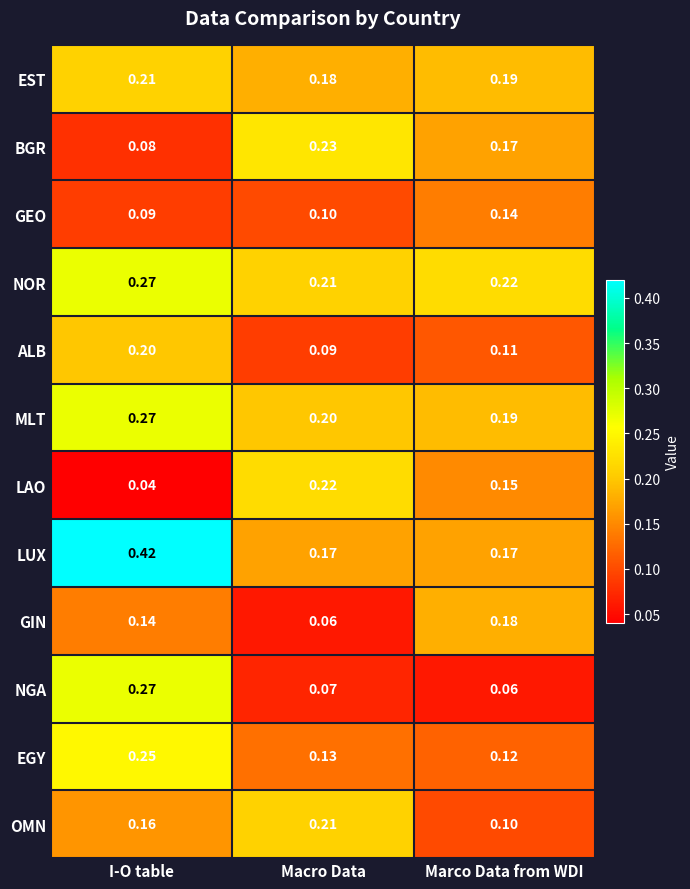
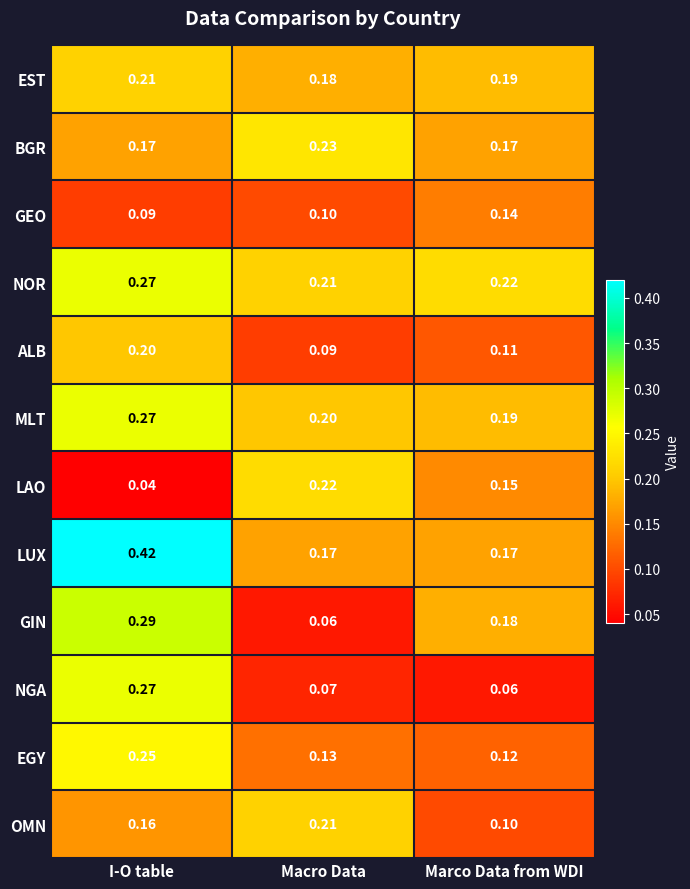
BGR, I-O table: 0.08 -> 0.17
GIN, I-O table: 0.14 -> 0.29
